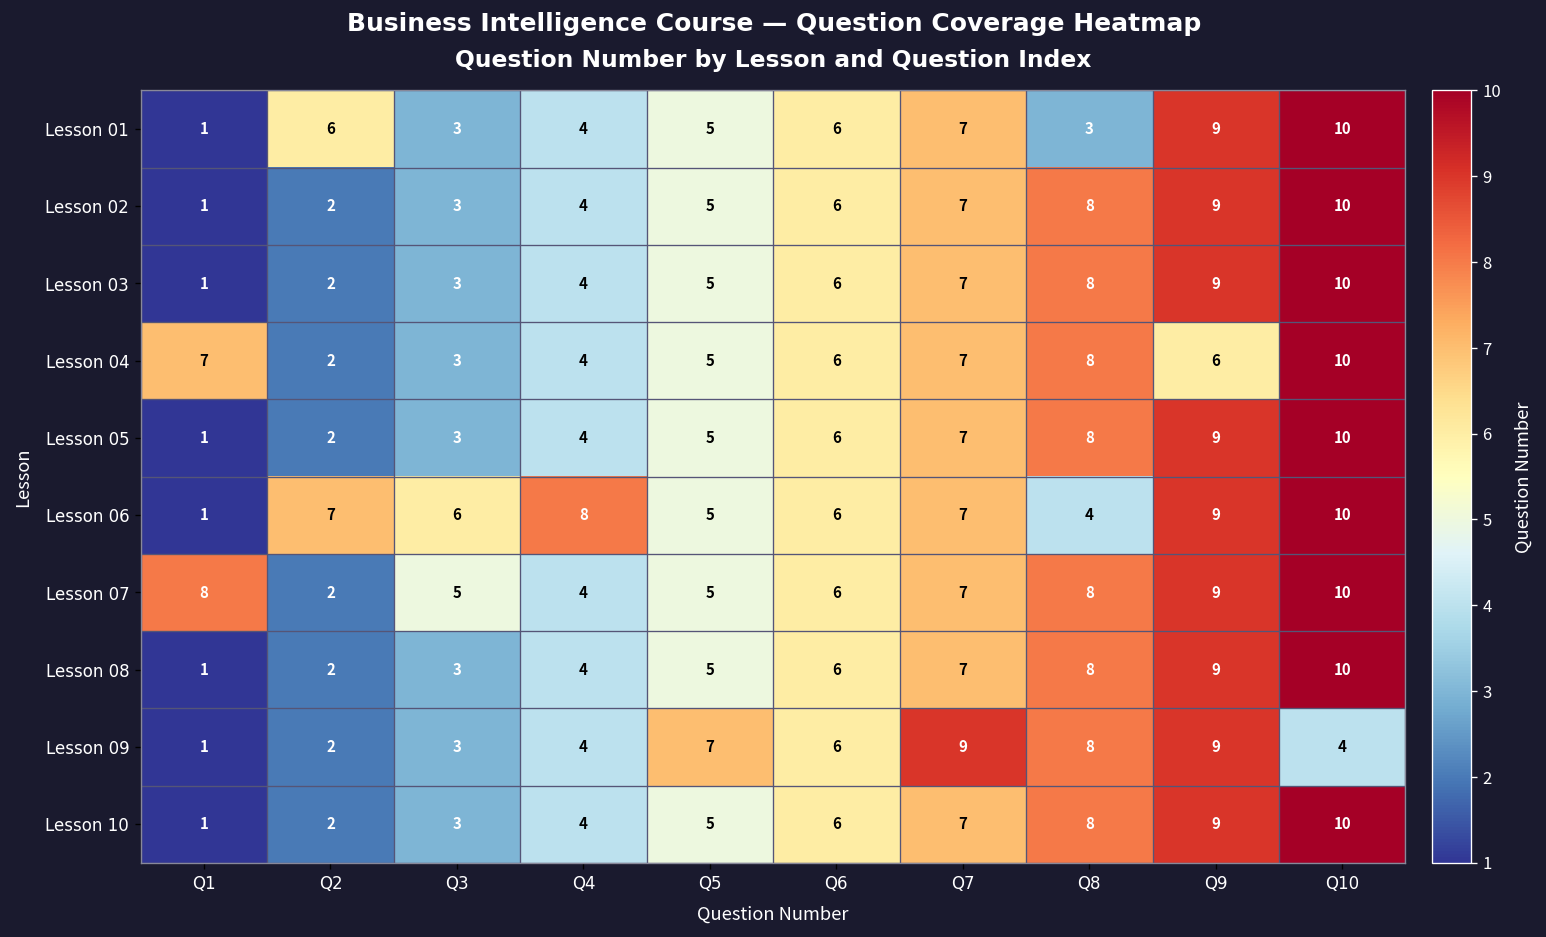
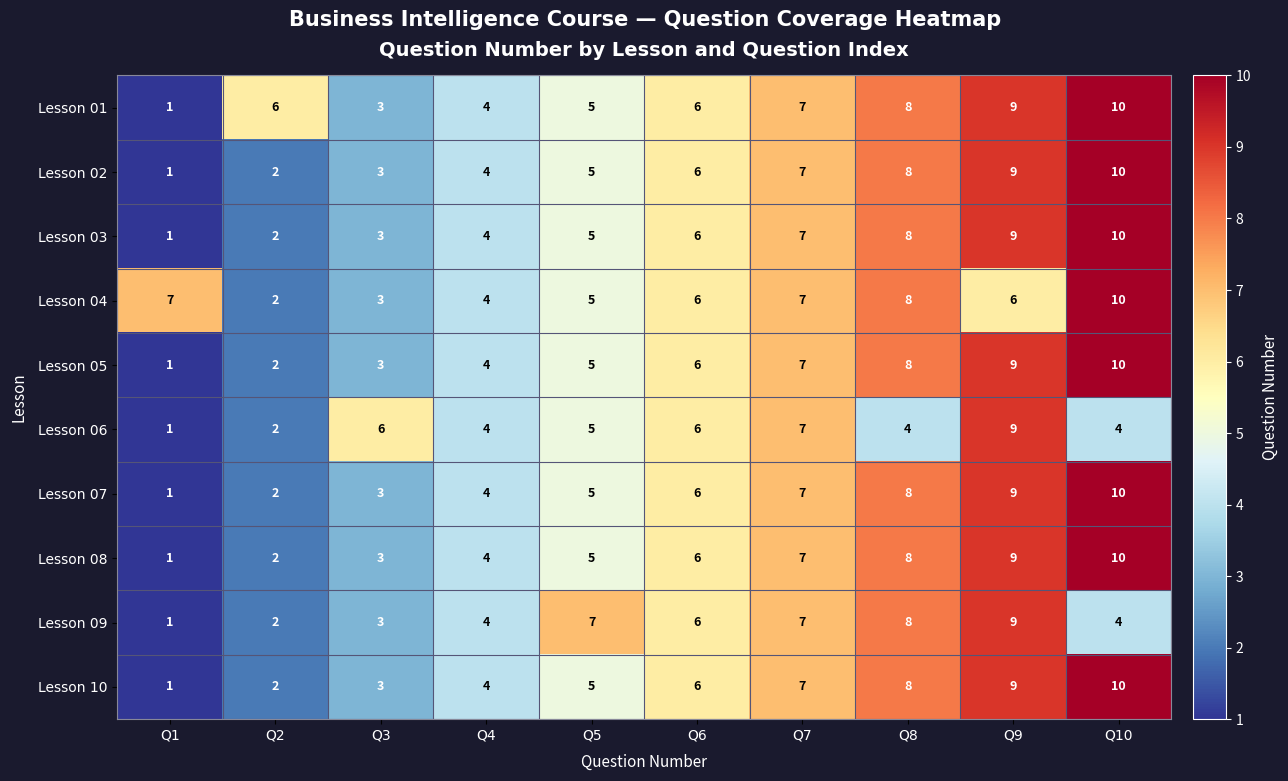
Lesson 01, Q8: 3 -> 8
Lesson 06, Q2: 7 -> 2
Lesson 06, Q4: 8 -> 4
Lesson 06, Q10: 10 -> 4
Lesson 07, Q1: 8 -> 1
Lesson 07, Q3: 5 -> 3
Lesson 09, Q7: 9 -> 7
